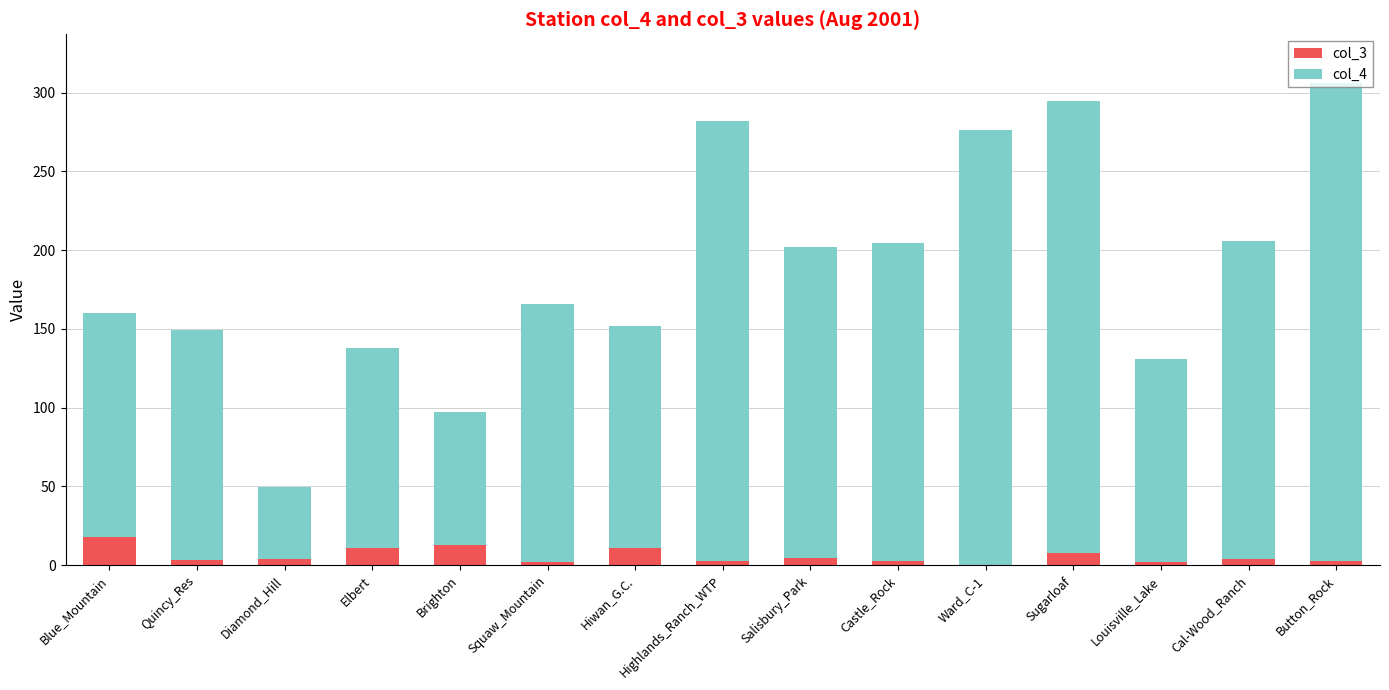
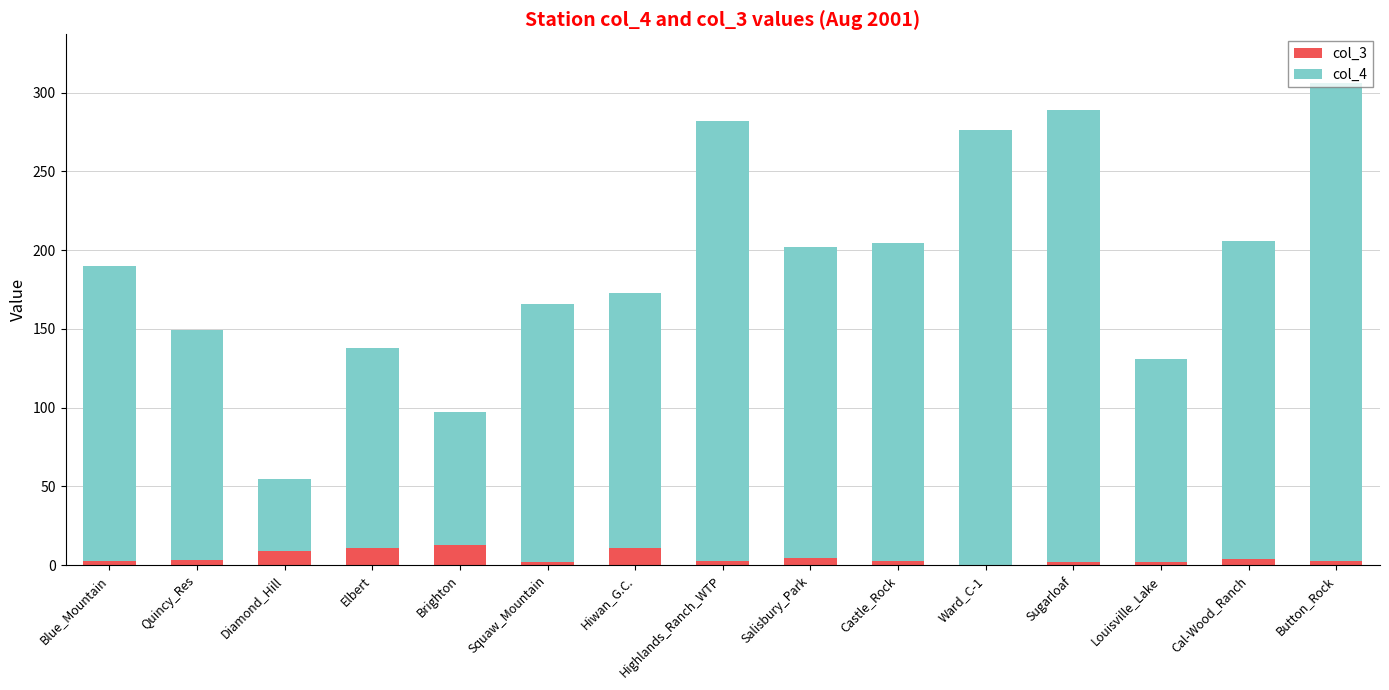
col_3, Blue_Mountain: 18 -> 3
col_4, Blue_Mountain: 142 -> 187
col_3, Diamond_Hill: 4 -> 9
col_4, Hiwan_G.C.: 141 -> 162
col_3, Sugarloaf: 8 -> 2
